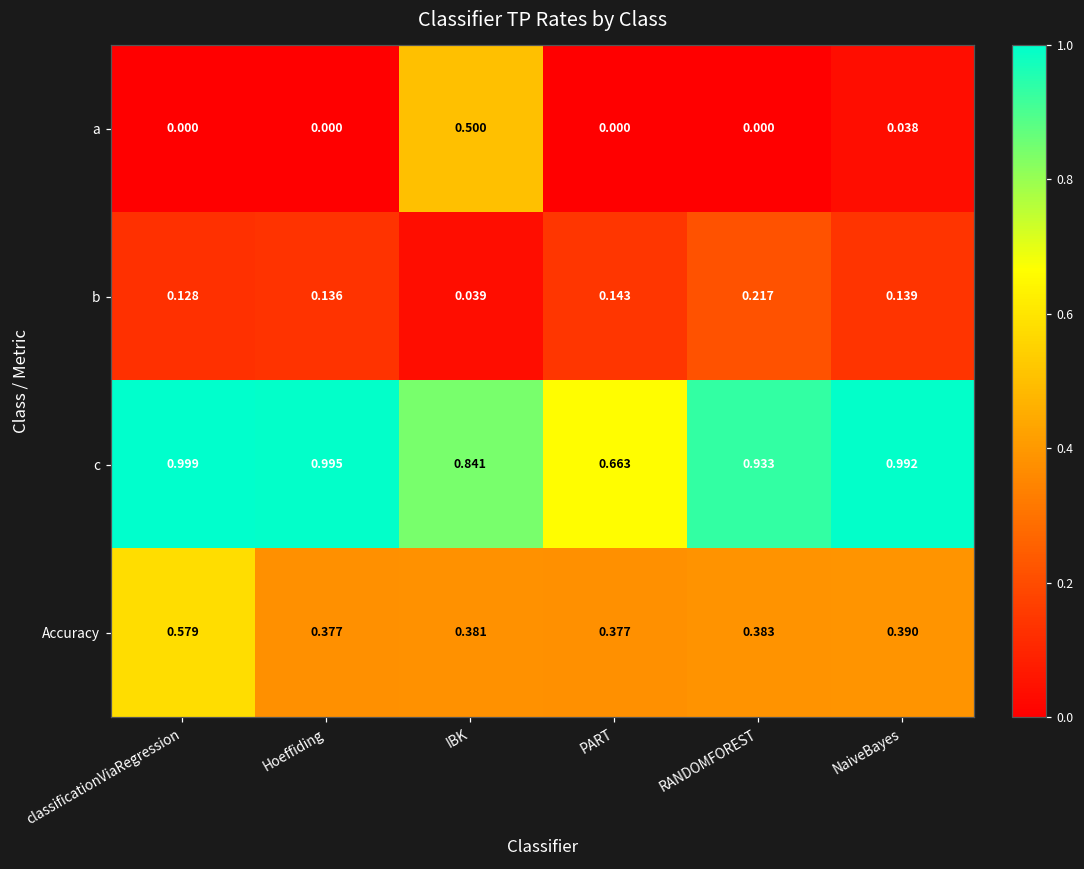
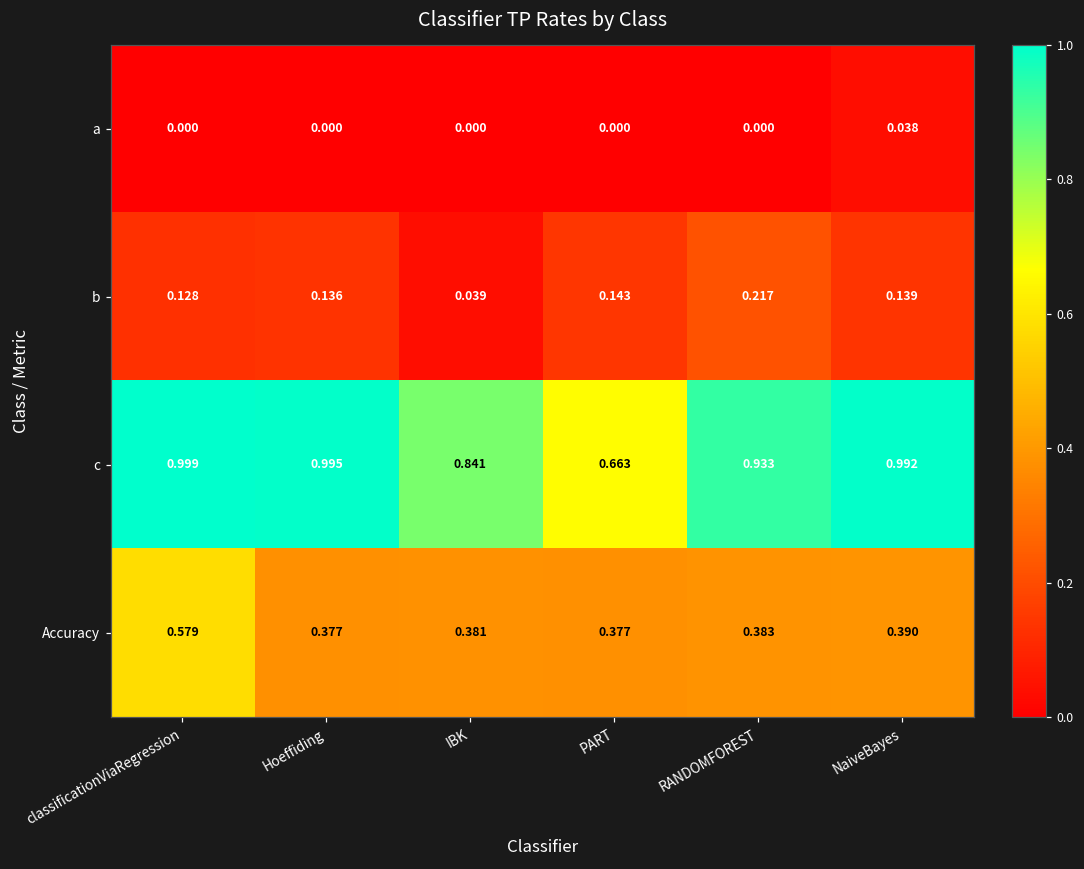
a, IBK: 0.500 -> 0.000
